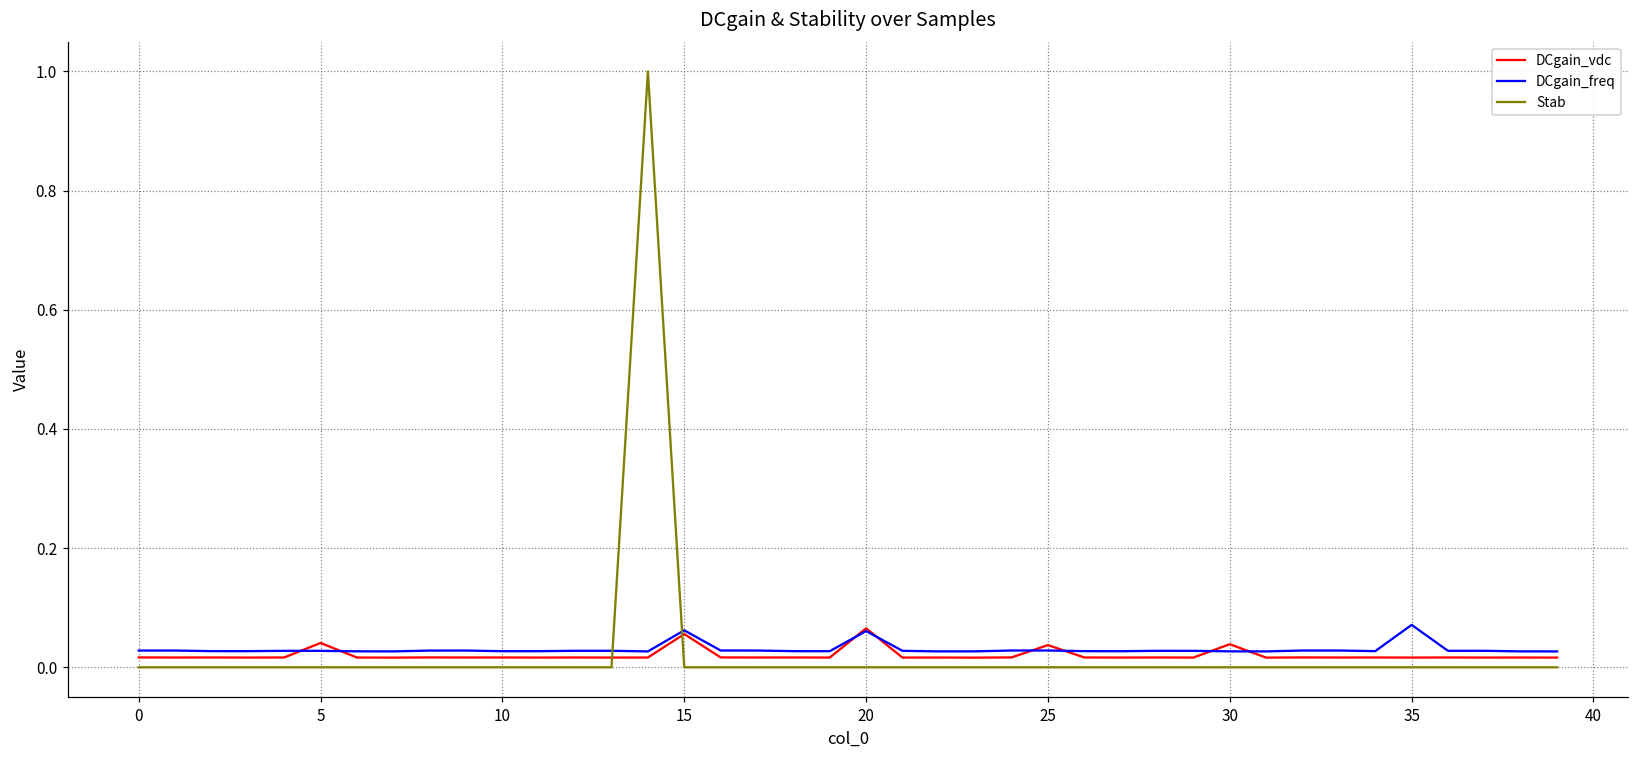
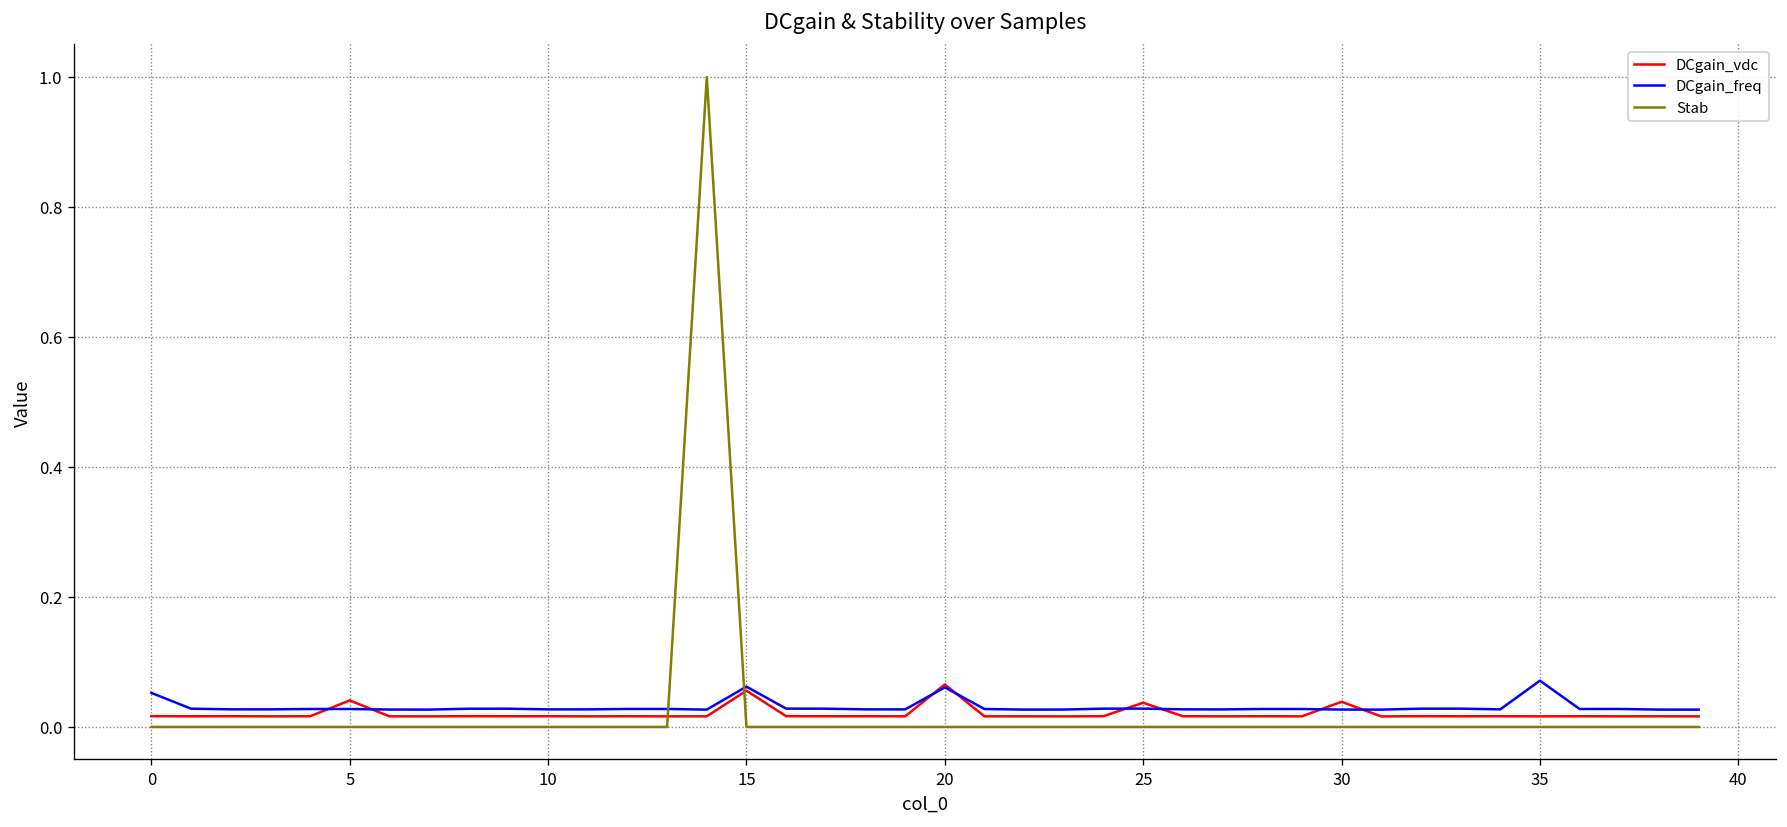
DCgain_freq, 0: 0.03 -> 0.05
